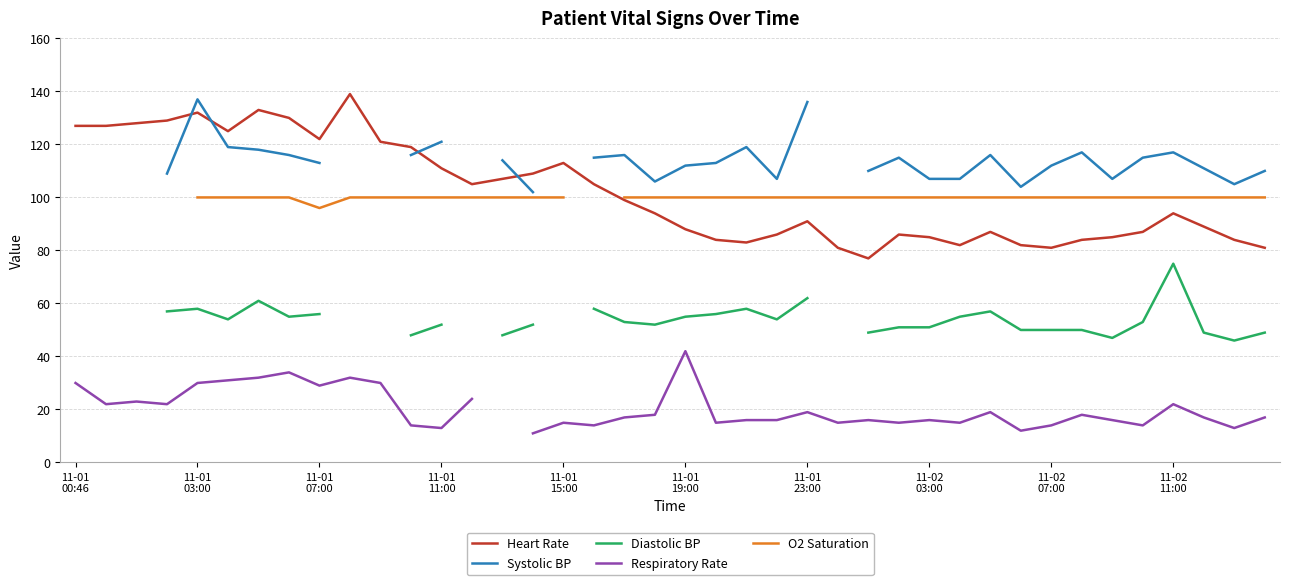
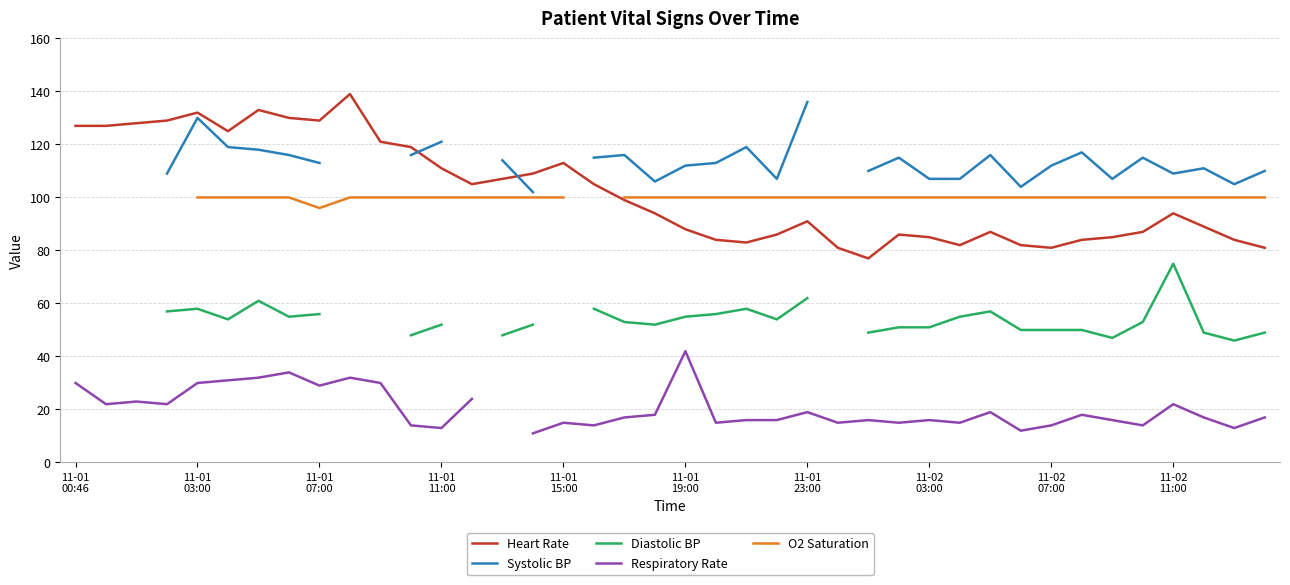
Systolic BP, 11-01 03:00: 137 -> 130
Heart Rate, 11-01 07:00: 122 -> 129
Systolic BP, 11-02 11:00: 117 -> 109
